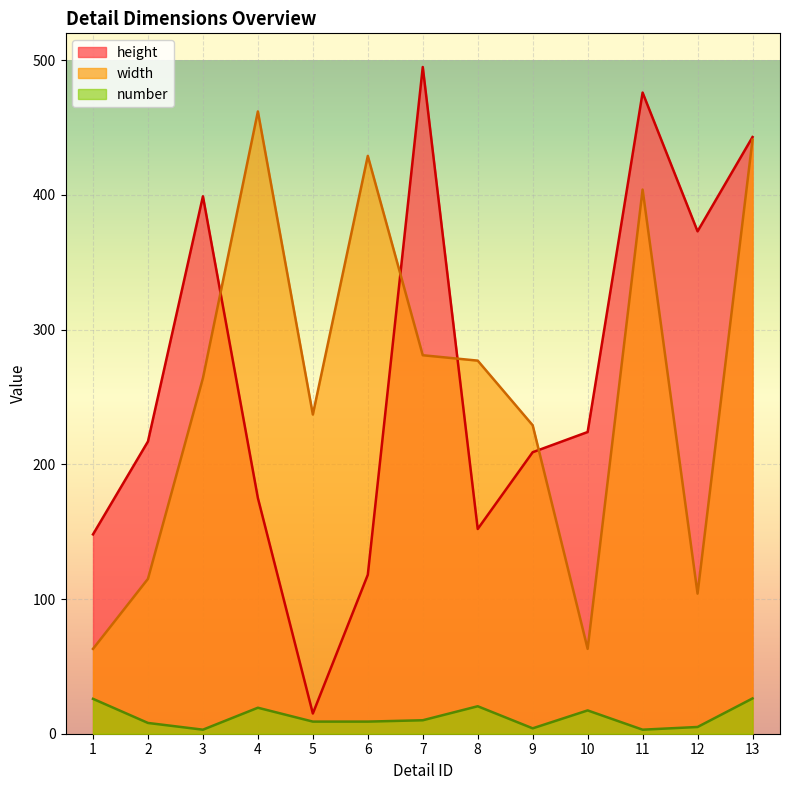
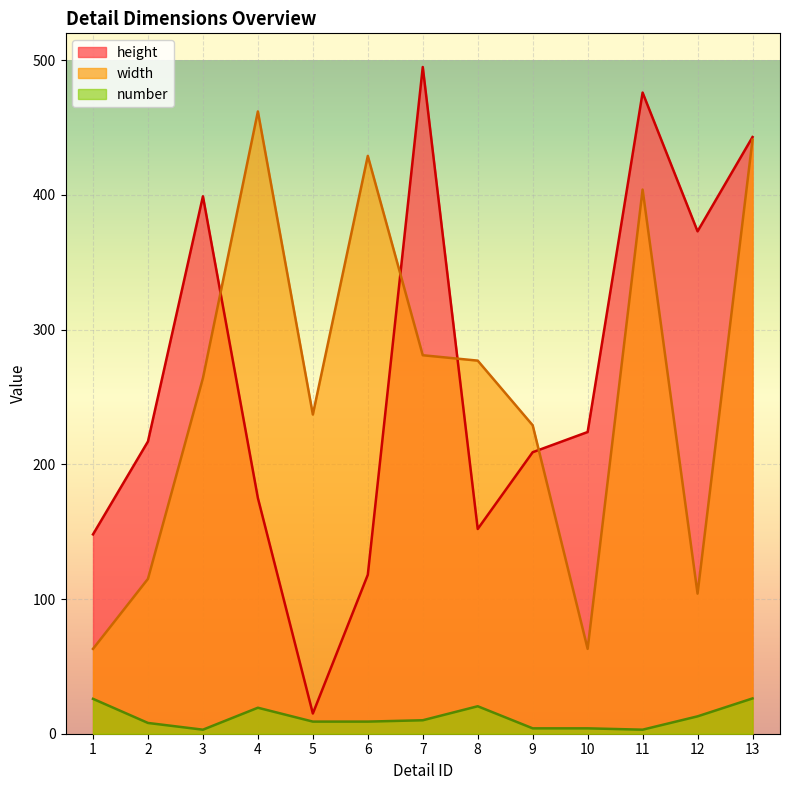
number, 10: 17 -> 4
number, 12: 5 -> 13
